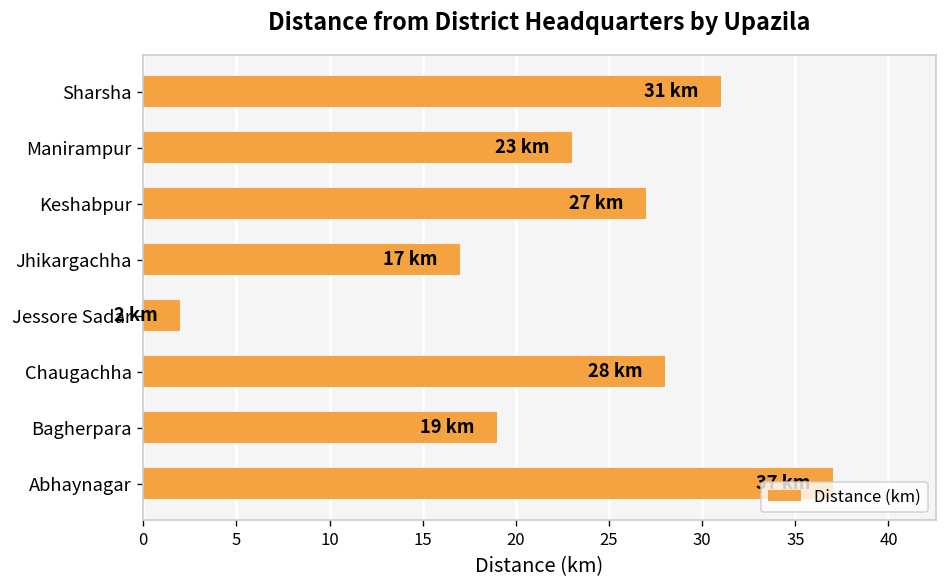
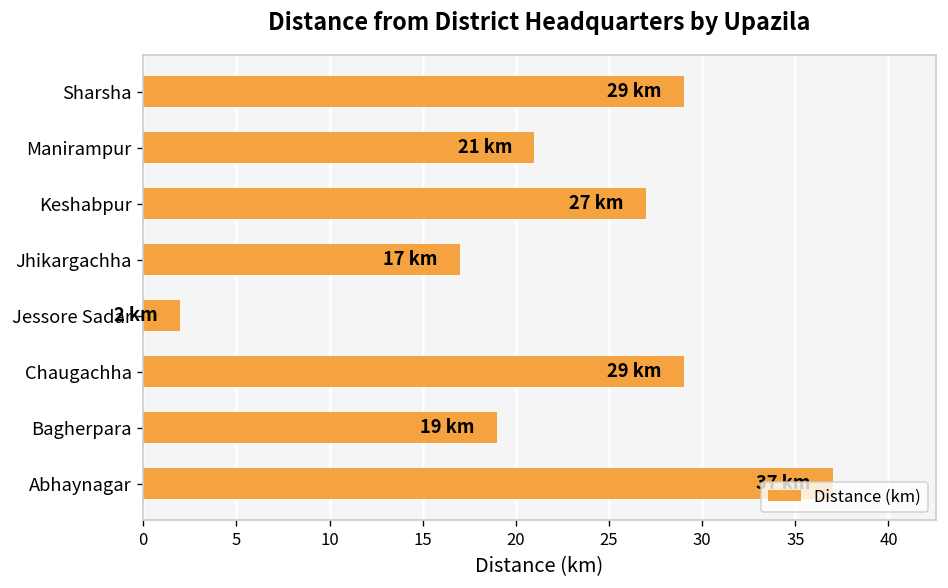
Sharsha: 31 -> 29
Manirampur: 23 -> 21
Chaugachha: 28 -> 29
